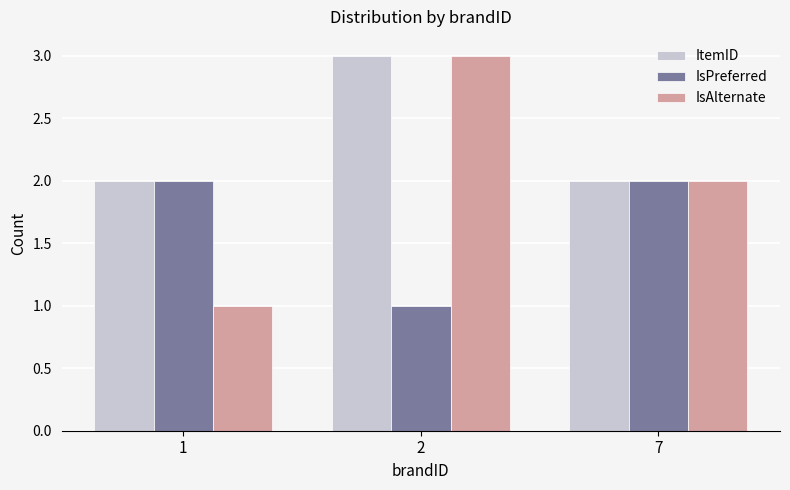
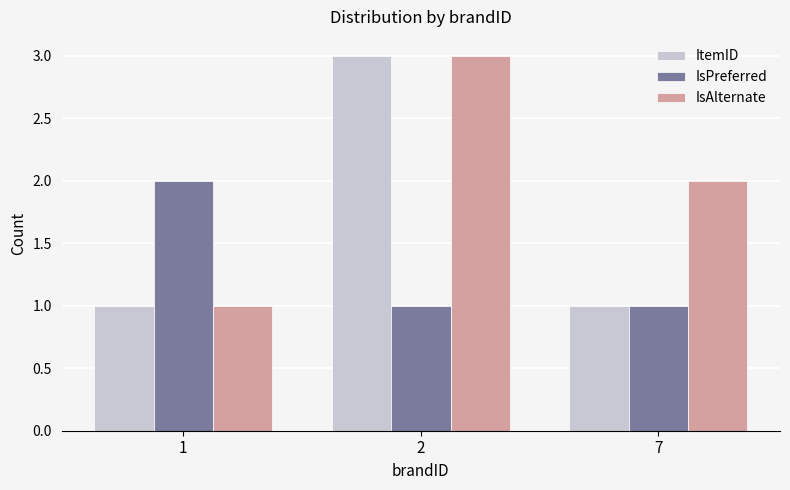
ItemID, 1: 2 -> 1
ItemID, 7: 2 -> 1
IsPreferred, 7: 2 -> 1
